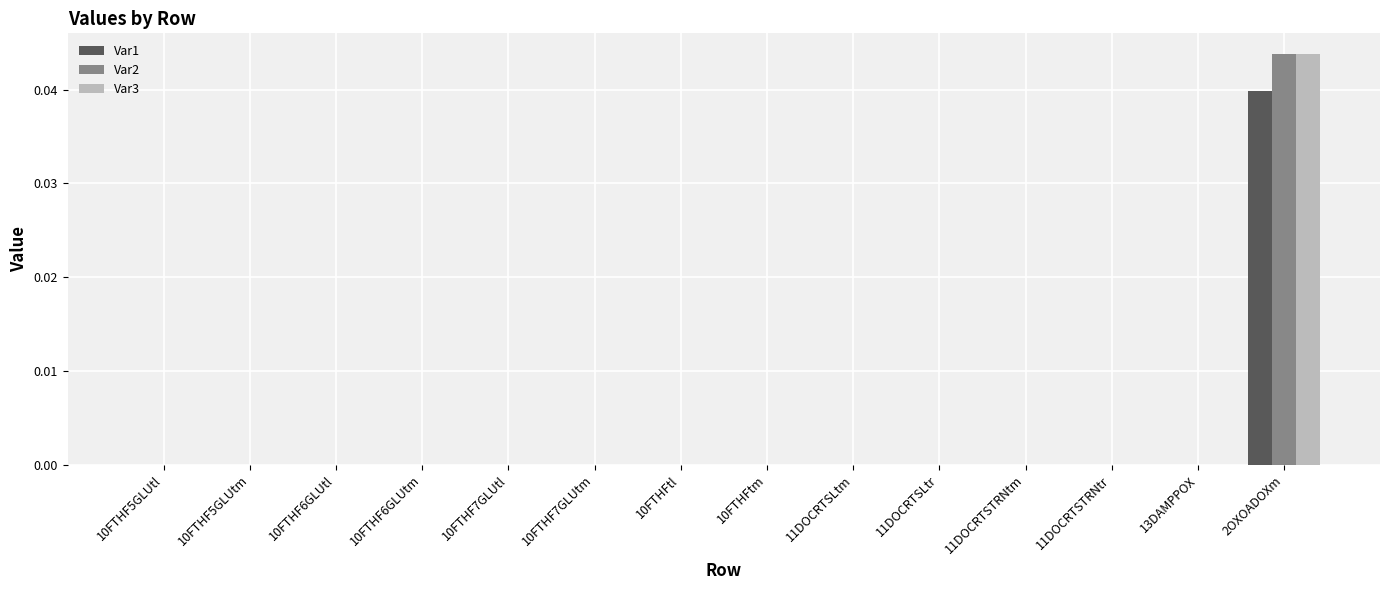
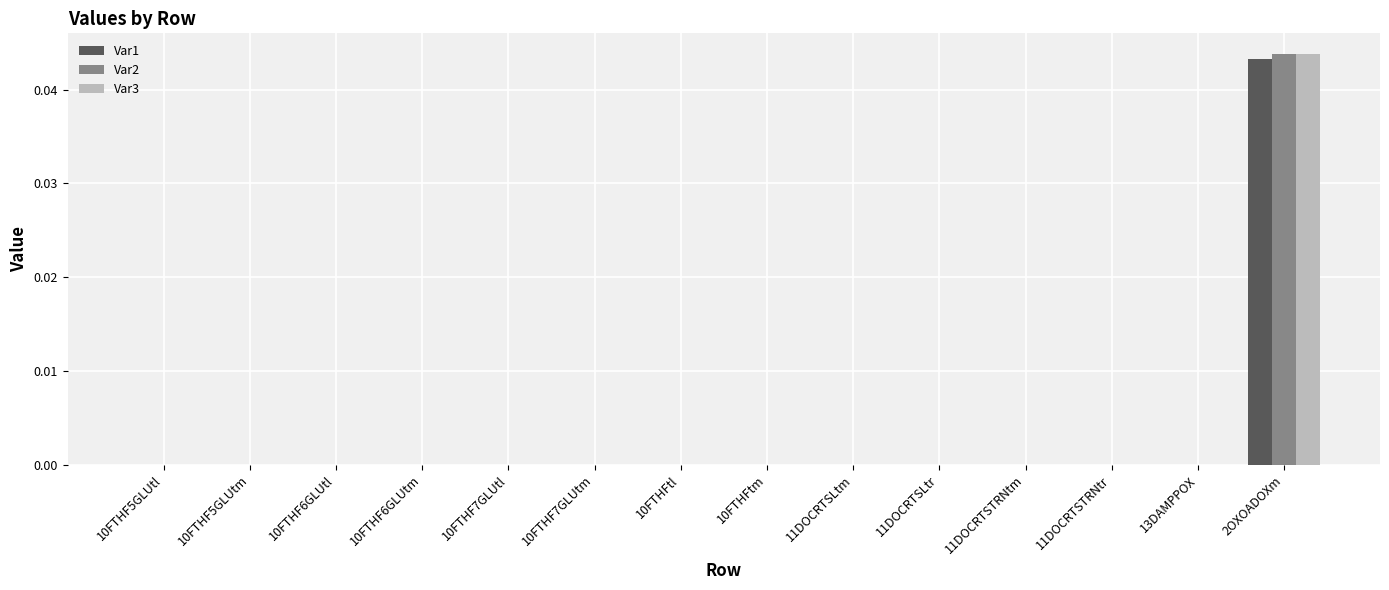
Var1, 2OXOADOXm: 0.040 -> 0.043
